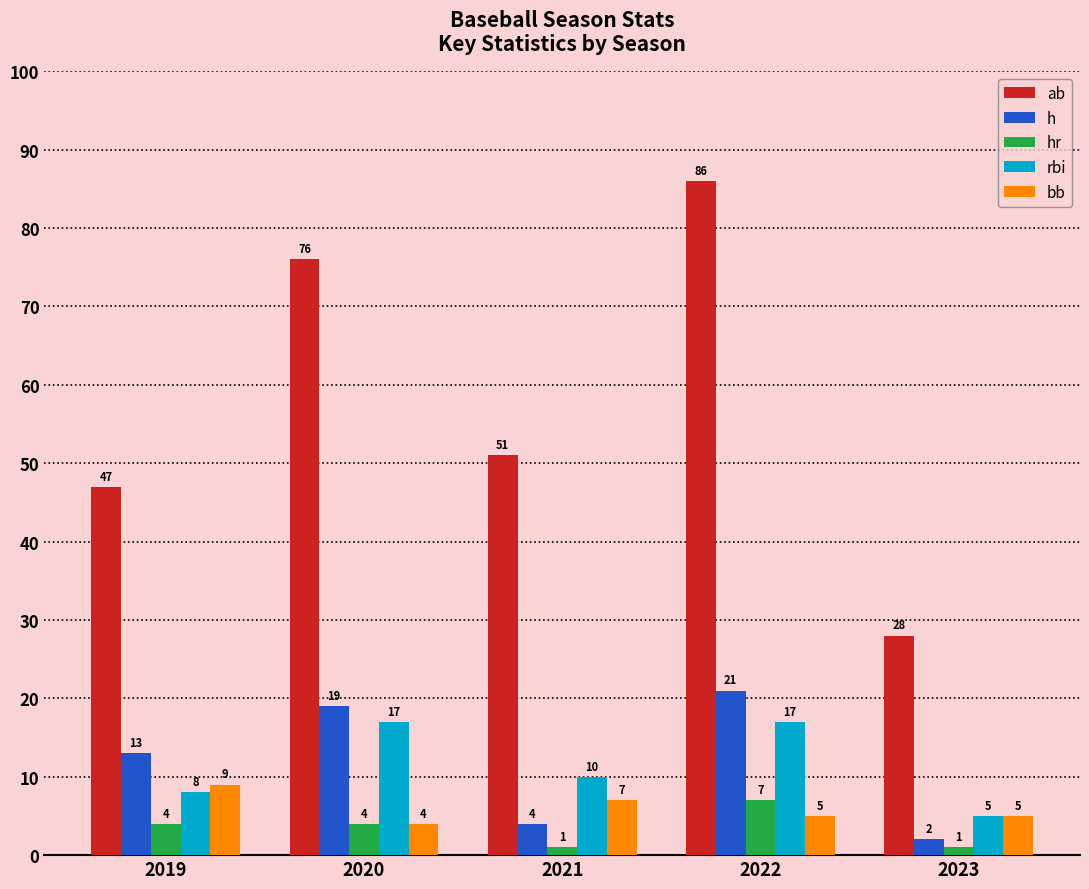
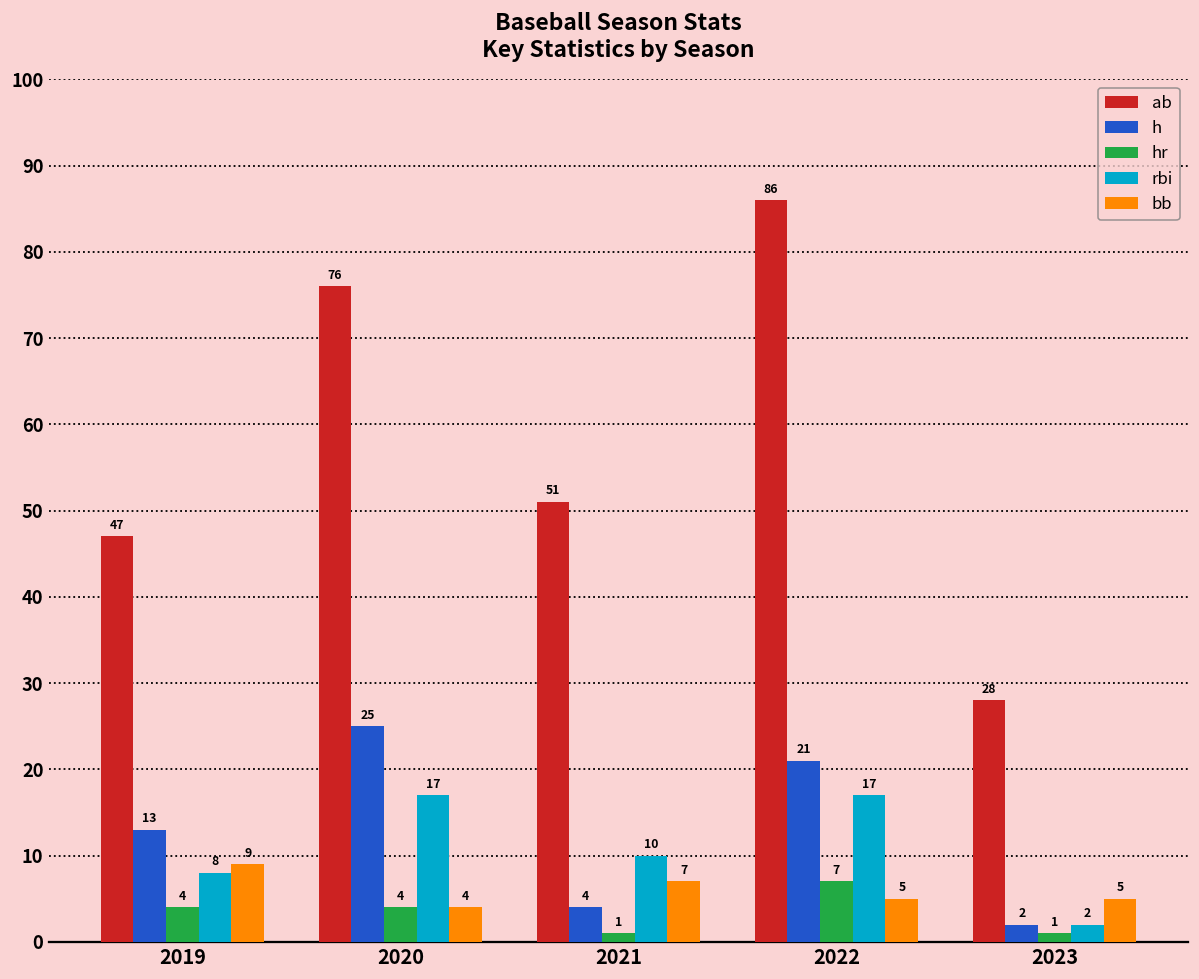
h, 2020: 19 -> 25
rbi, 2023: 5 -> 2
